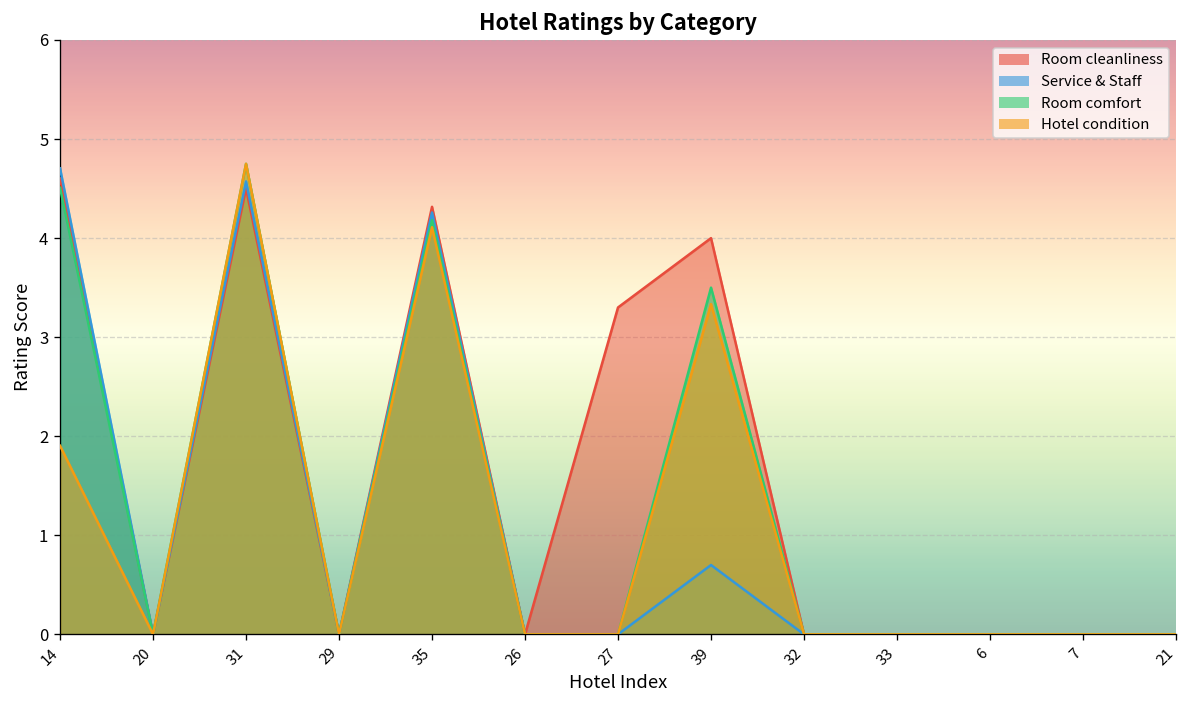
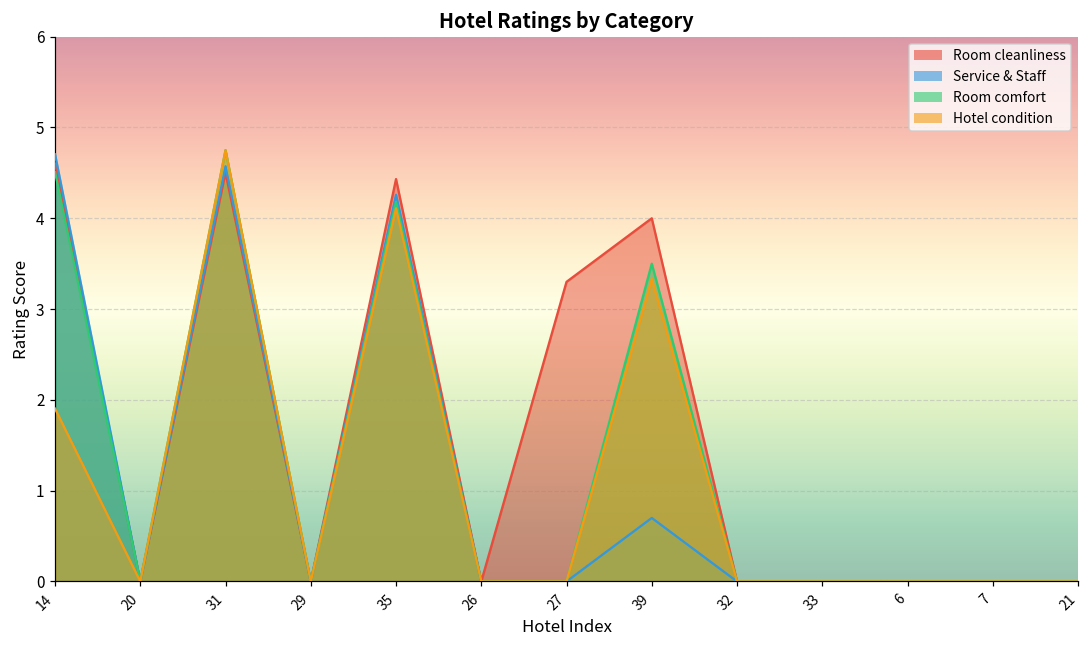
Room cleanliness, 35: 4.3 -> 4.4
